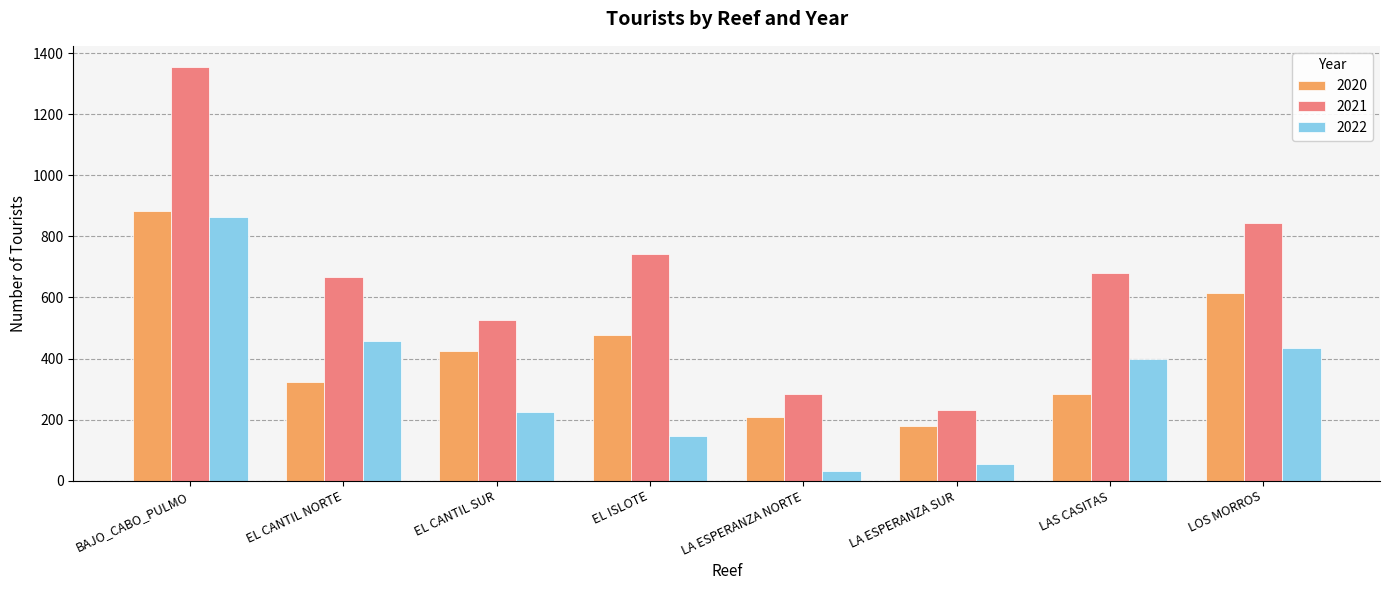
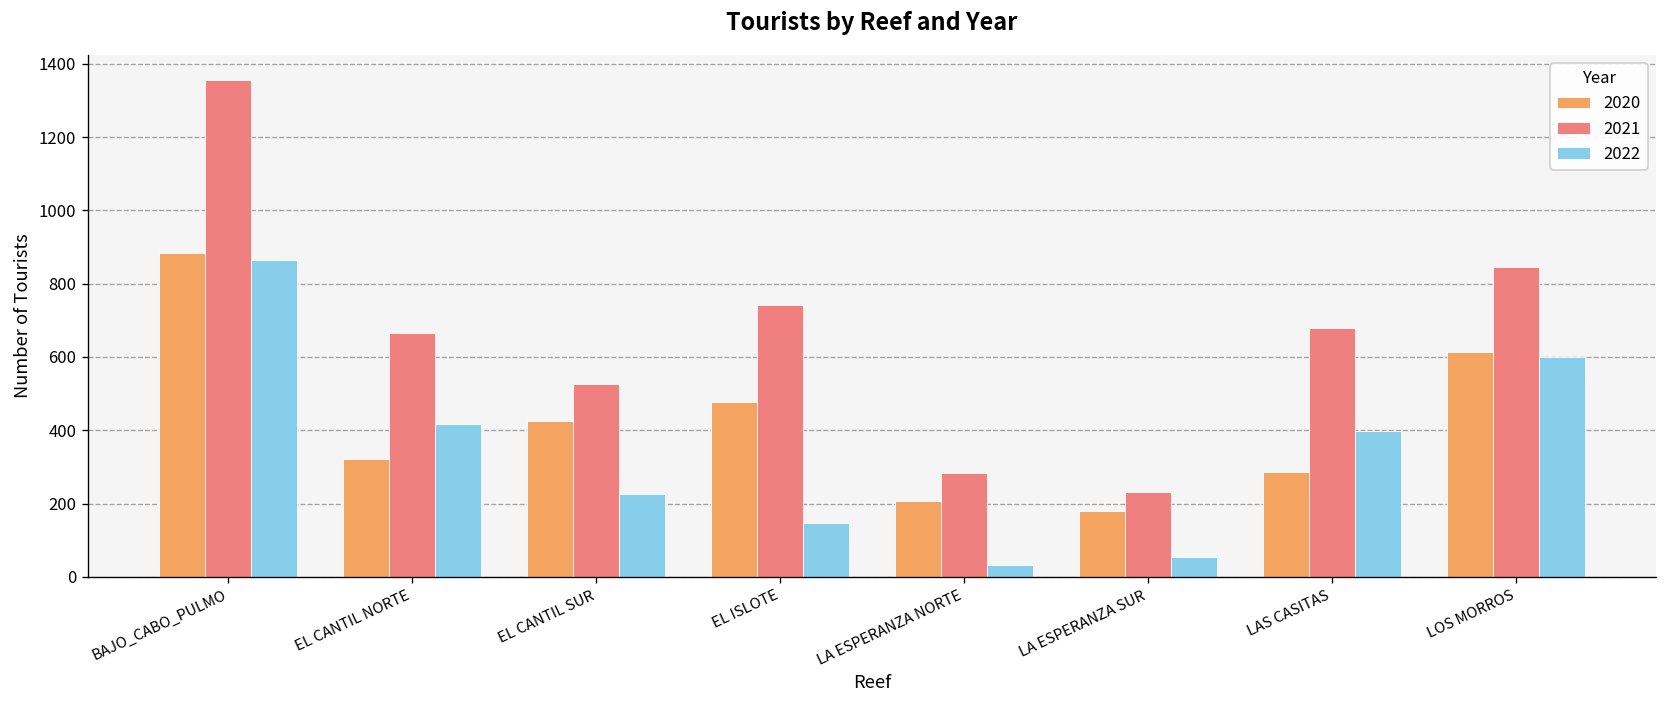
2022, EL CANTIL NORTE: 460 -> 420
2022, LOS MORROS: 440 -> 600
